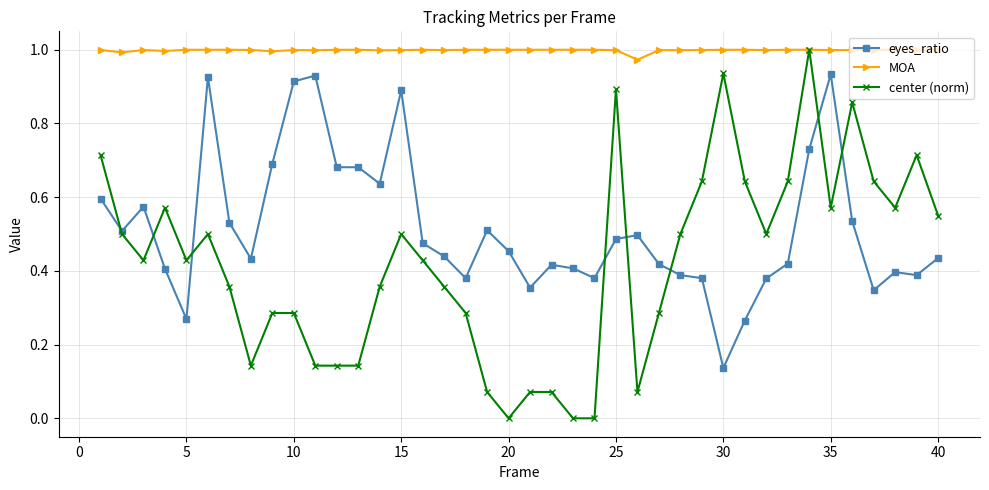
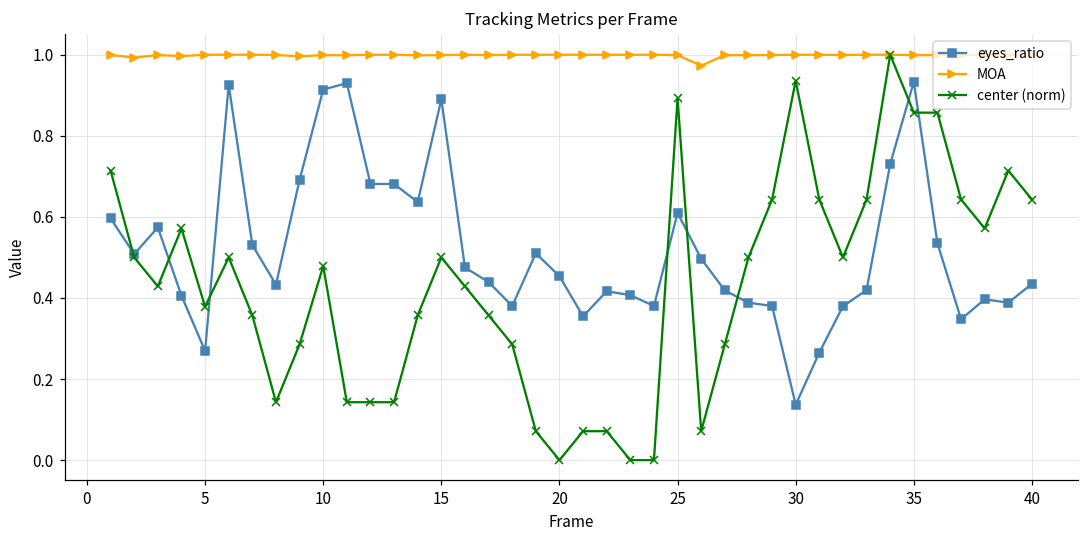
center (norm), 5: 0.43 -> 0.38
center (norm), 10: 0.29 -> 0.48
eyes_ratio, 25: 0.49 -> 0.61
center (norm), 35: 0.57 -> 0.86
center (norm), 40: 0.55 -> 0.64
